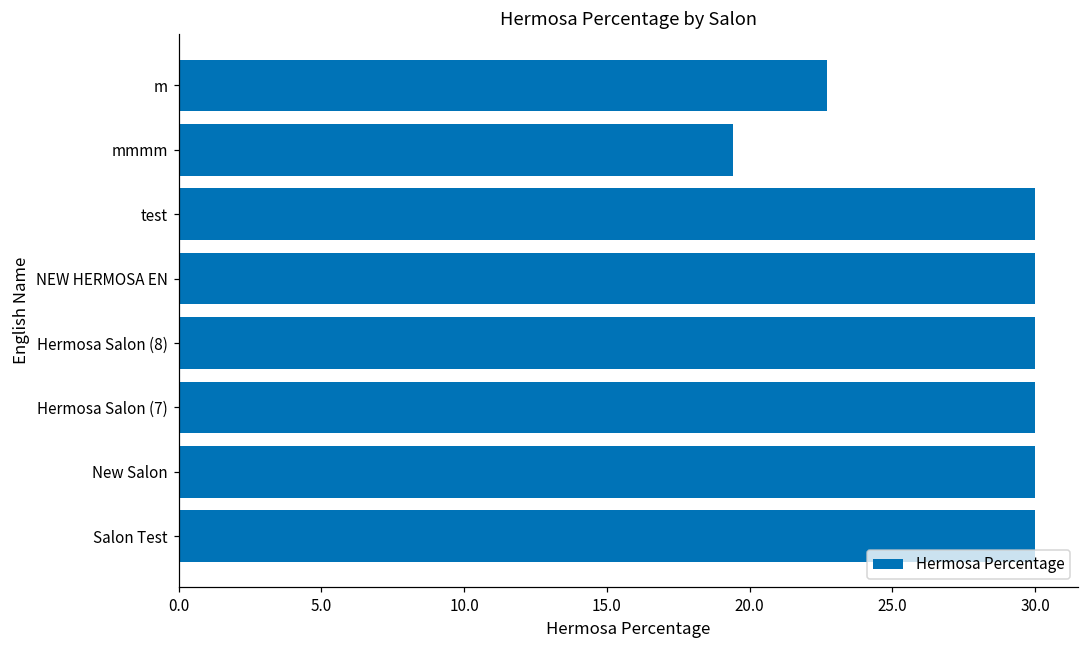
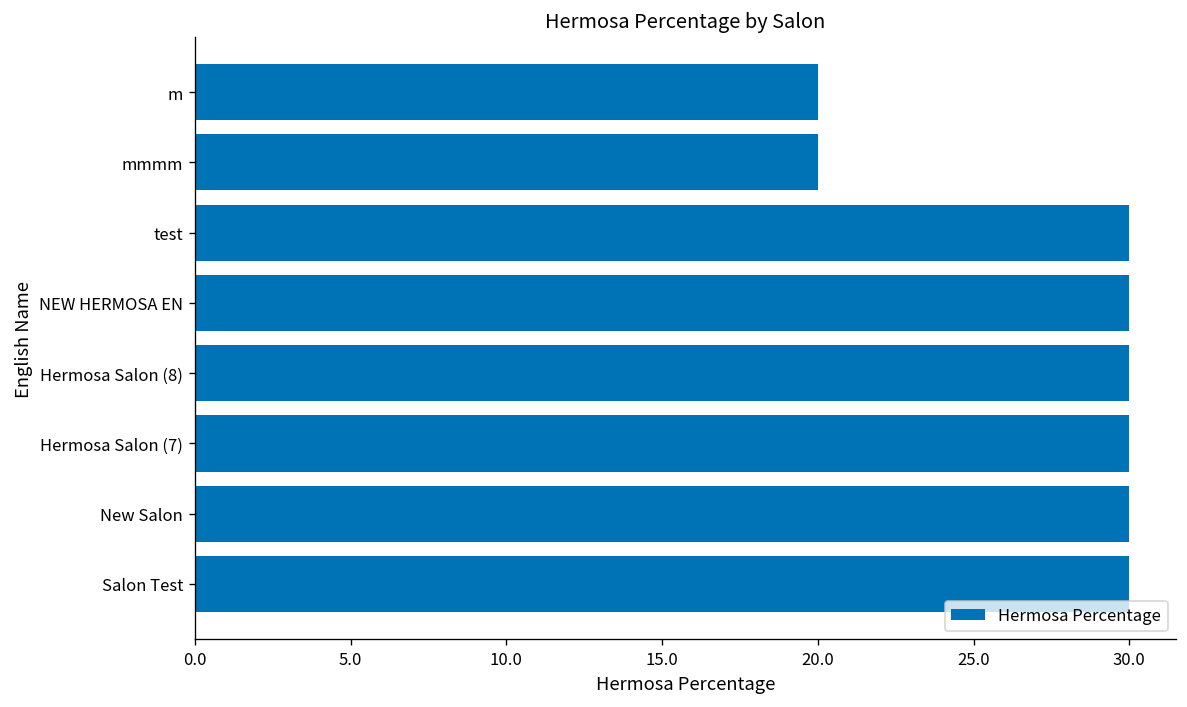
m: 22.7 -> 20.0
mmmm: 19.4 -> 20.0
